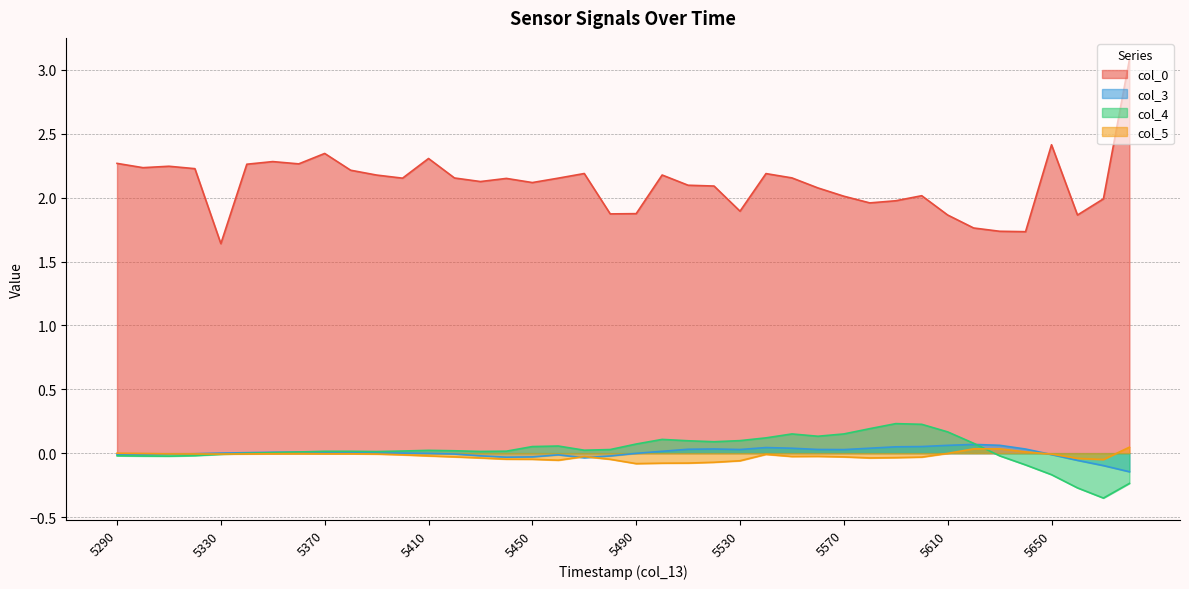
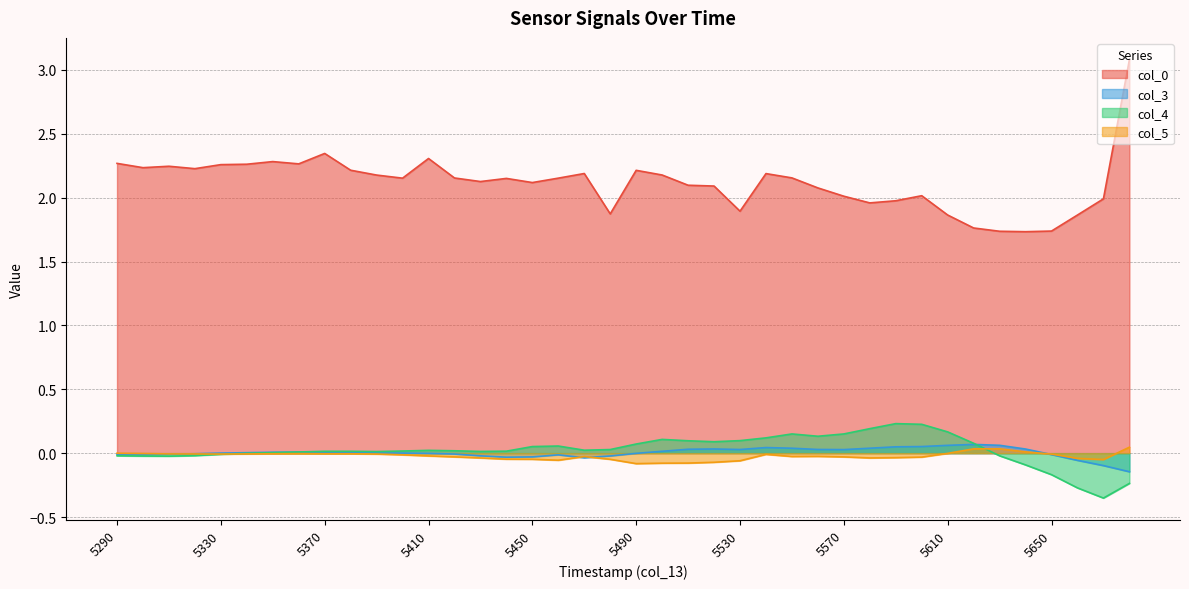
col_0, 5330: 1.64 -> 2.26
col_0, 5490: 1.87 -> 2.21
col_0, 5650: 2.41 -> 1.74
